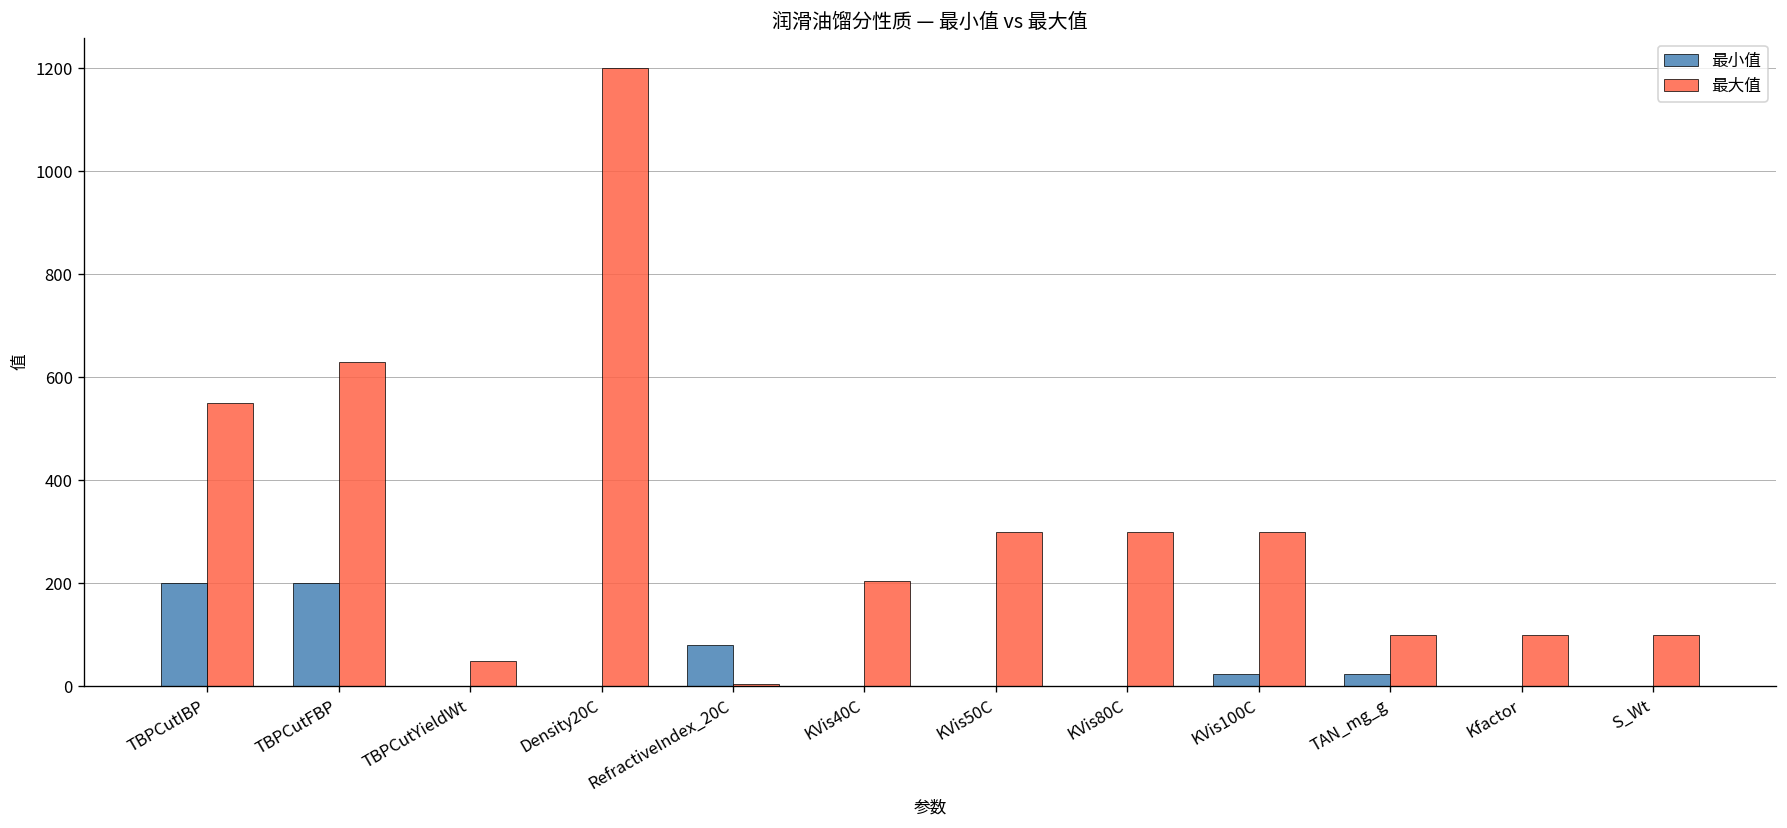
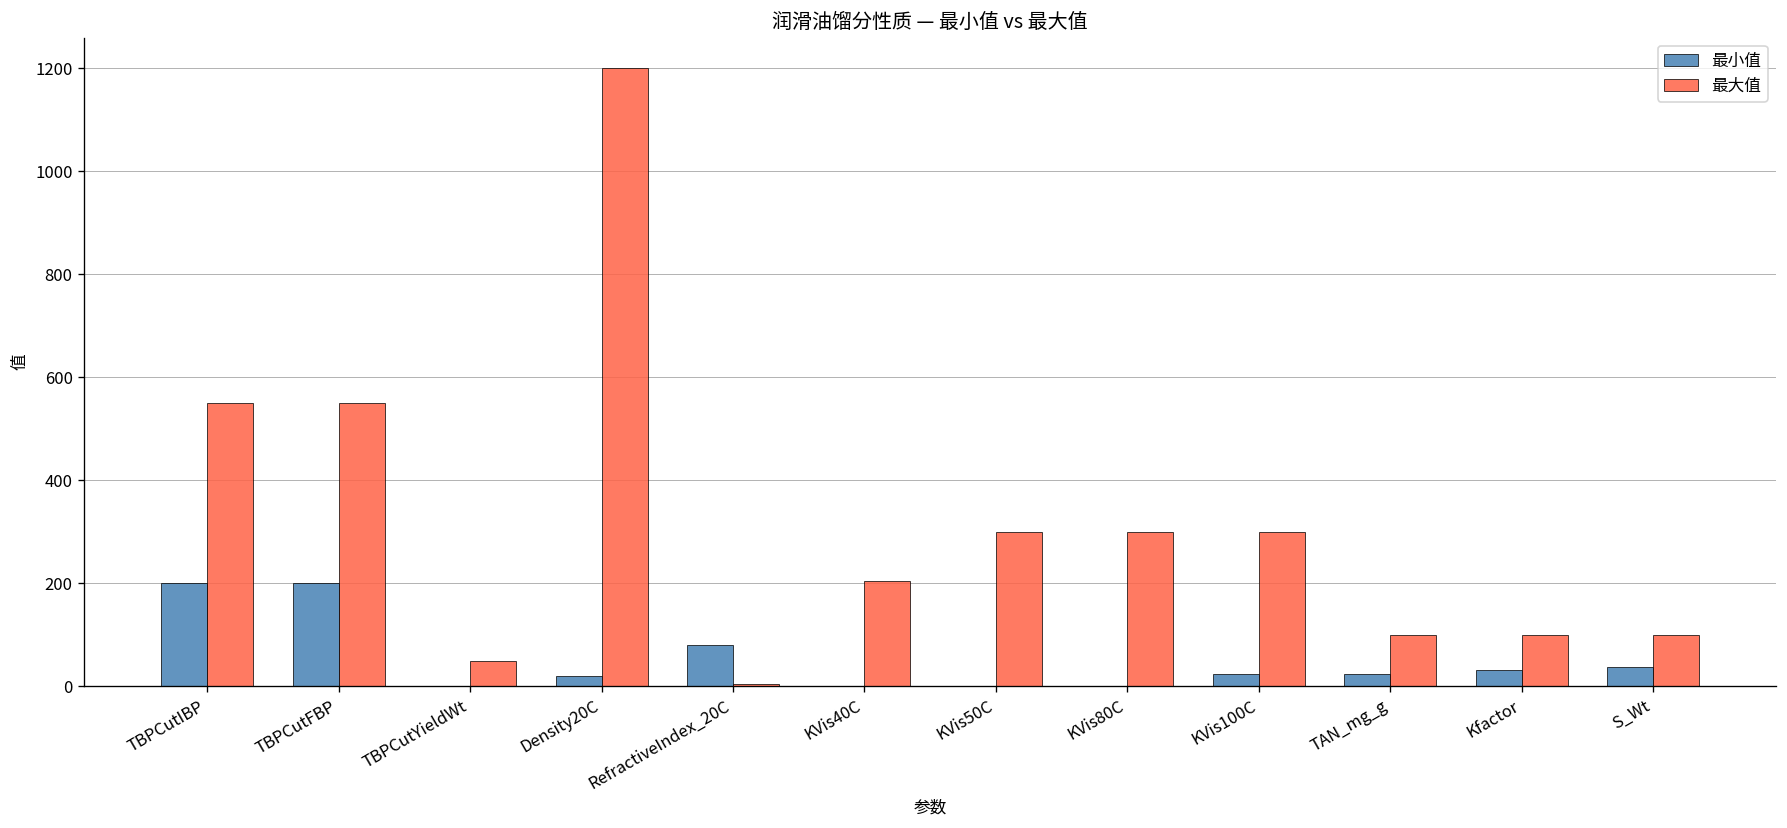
最大值, TBPCutFBP: 630 -> 550
最小值, Density20C: 0 -> 20
最小值, Kfactor: 0 -> 30
最小值, S_Wt: 0 -> 40
